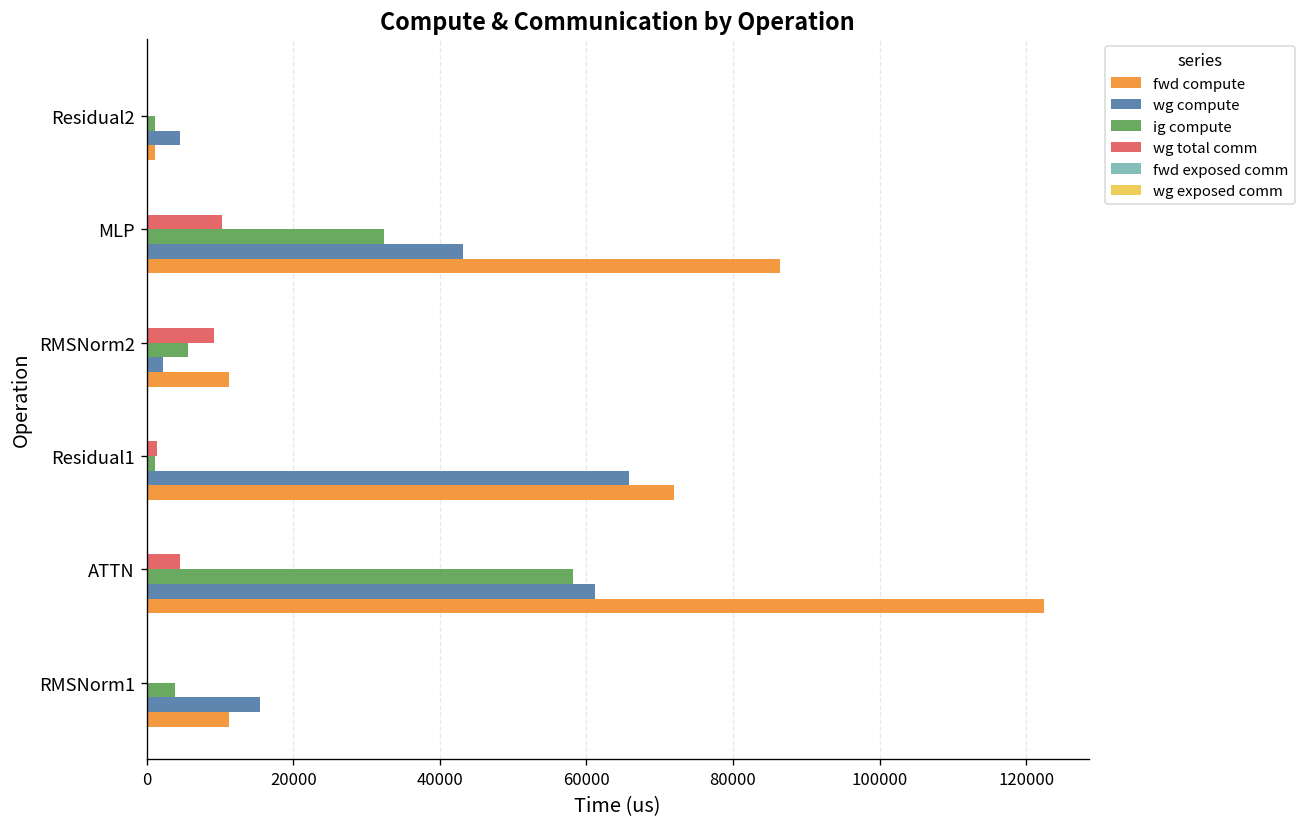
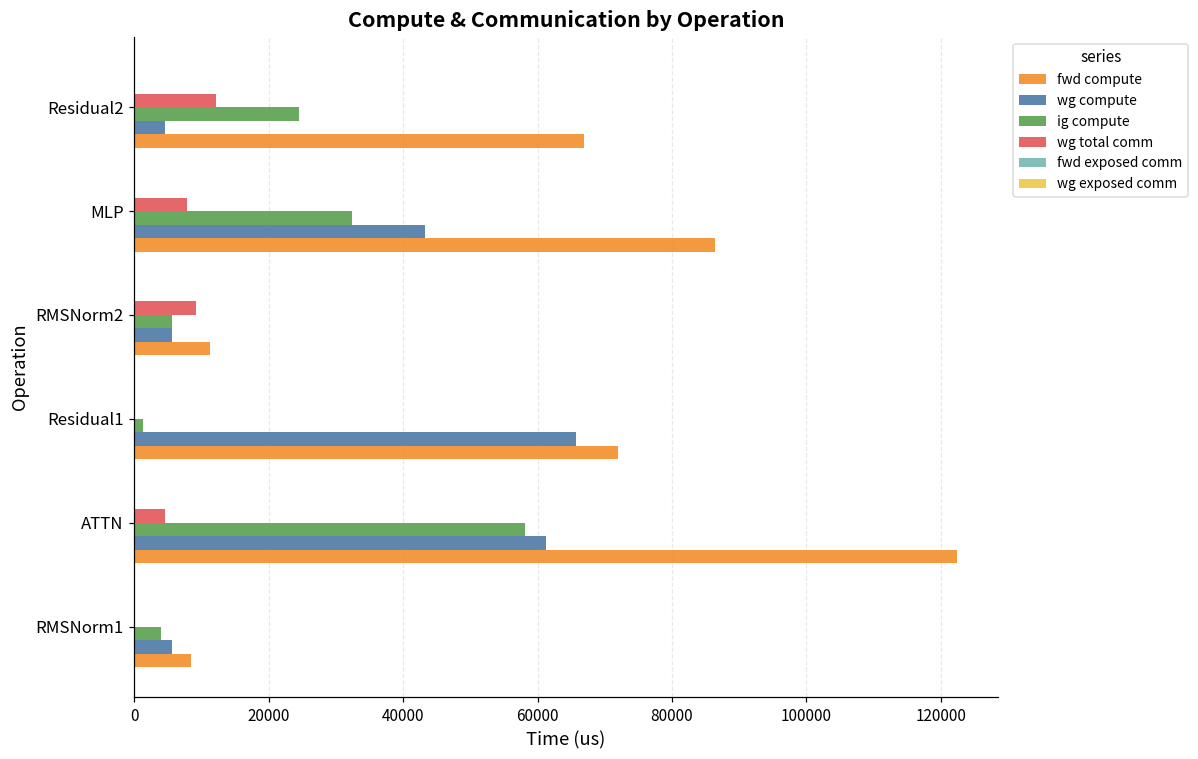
wg total comm, Residual2: 0 -> 12000
ig compute, Residual2: 1000 -> 24000
fwd compute, Residual2: 1000 -> 67000
wg total comm, MLP: 10000 -> 8000
wg compute, RMSNorm2: 2000 -> 6000
wg total comm, Residual1: 1000 -> 0
wg compute, RMSNorm1: 15000 -> 6000
fwd compute, RMSNorm1: 11000 -> 8000
